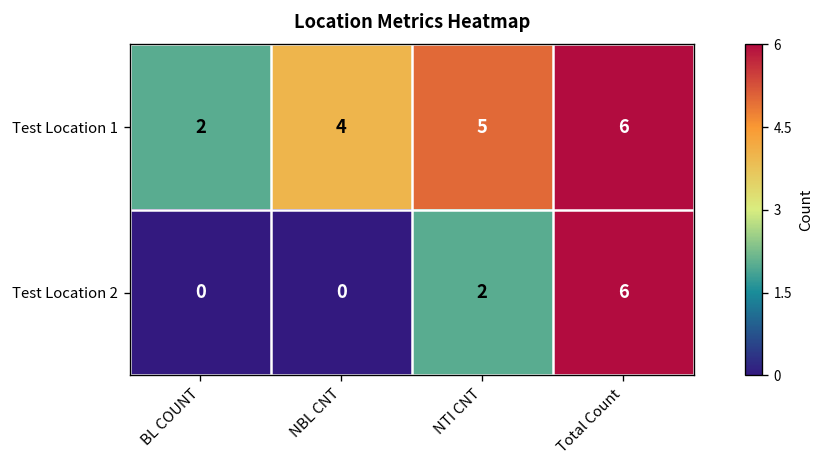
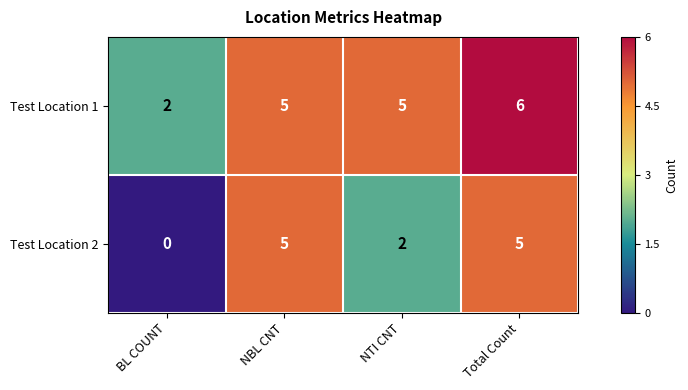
Test Location 1, NBL CNT: 4 -> 5
Test Location 2, NBL CNT: 0 -> 5
Test Location 2, Total Count: 6 -> 5
